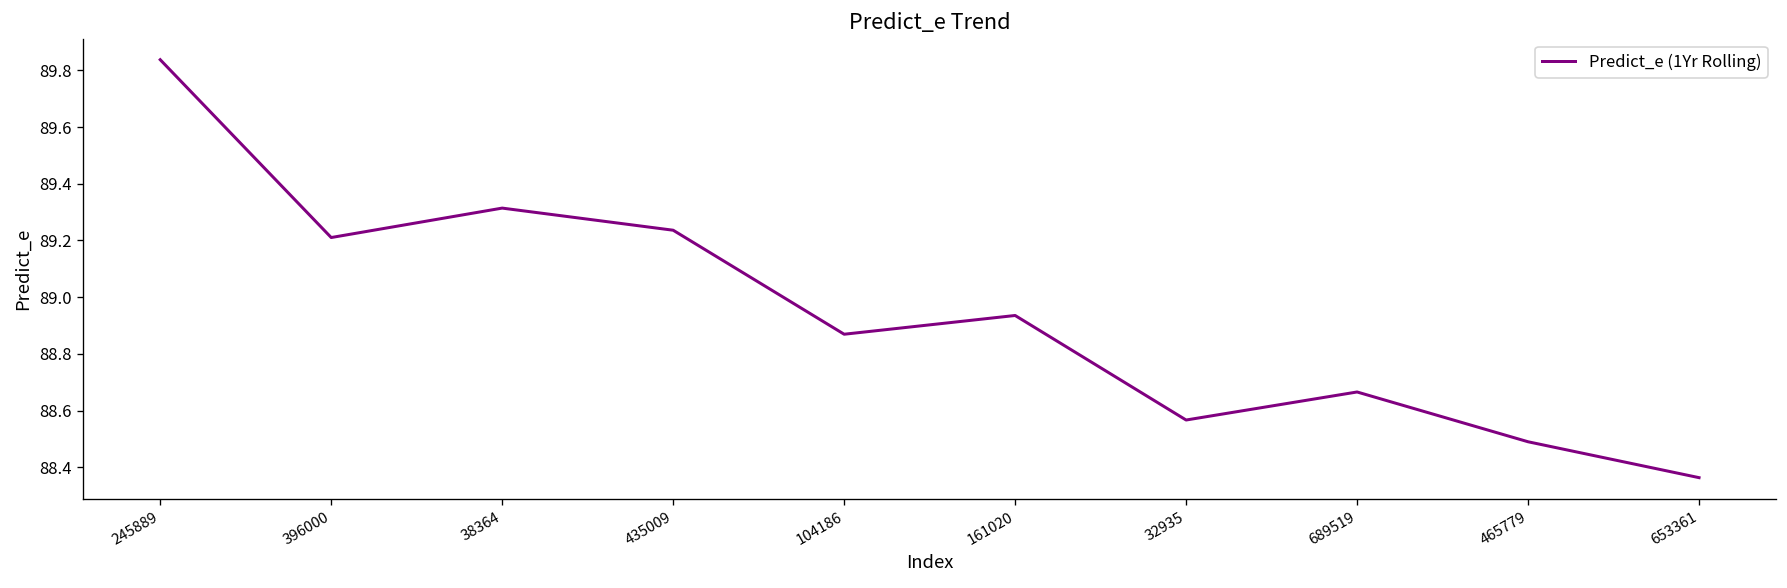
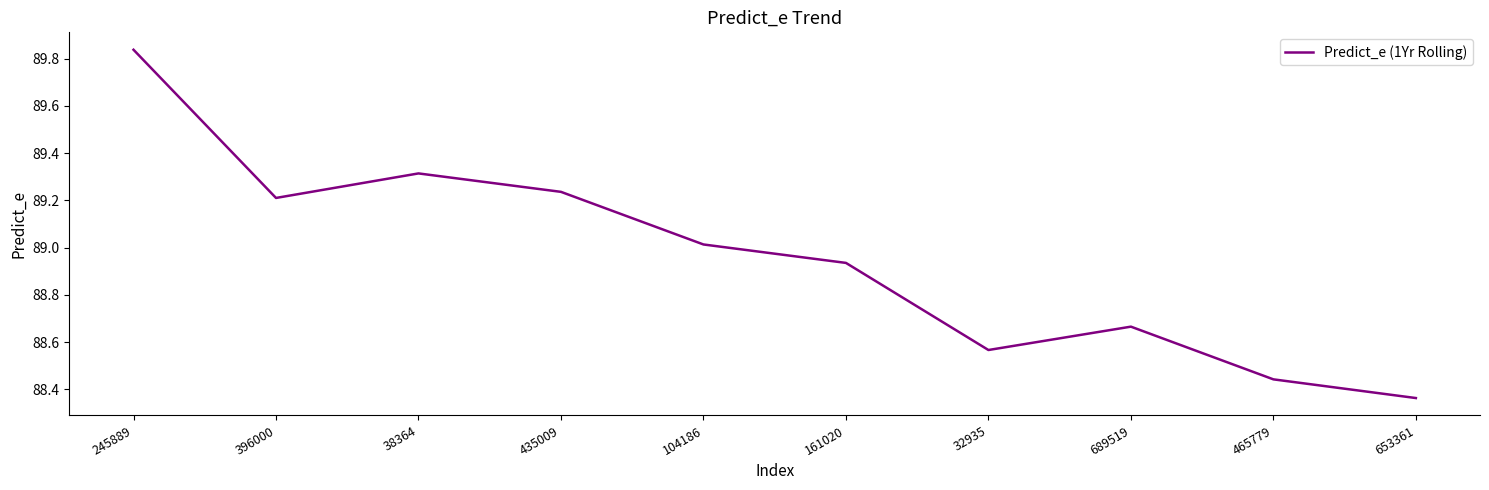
104186: 88.87 -> 89.01
465779: 88.49 -> 88.44
